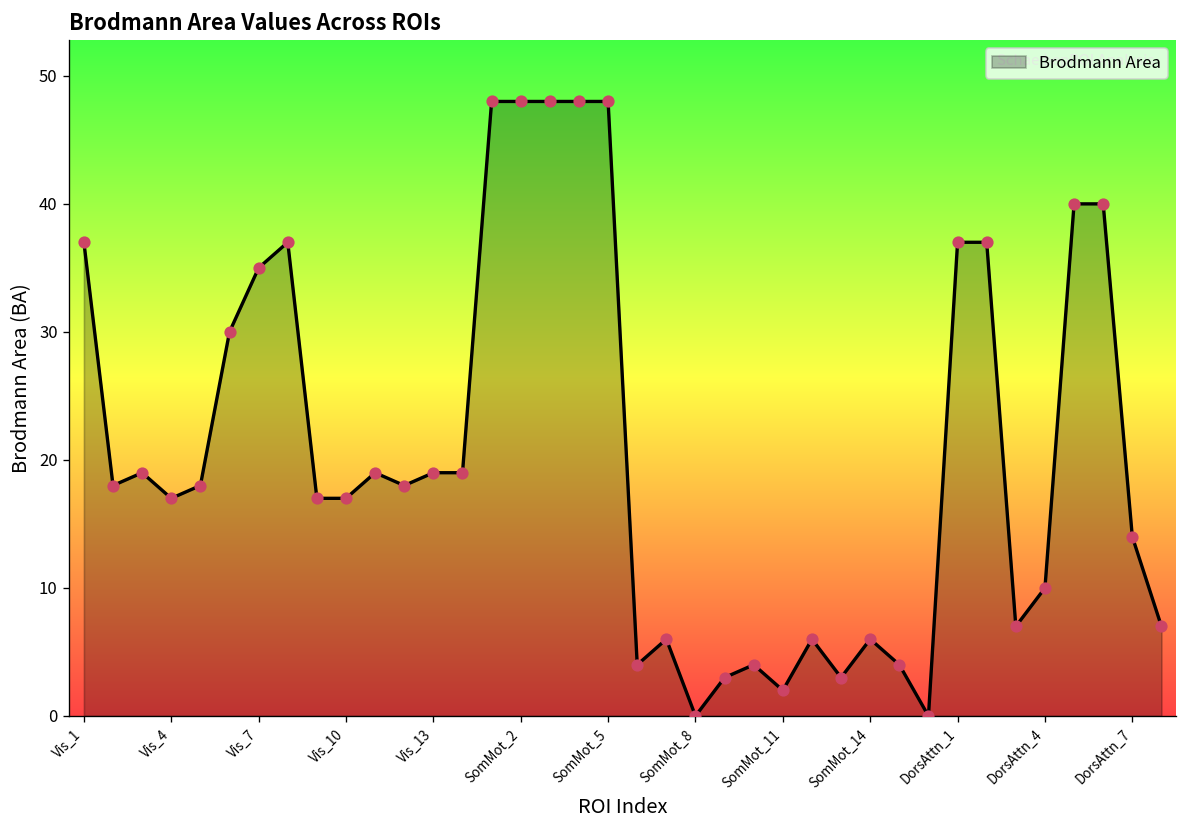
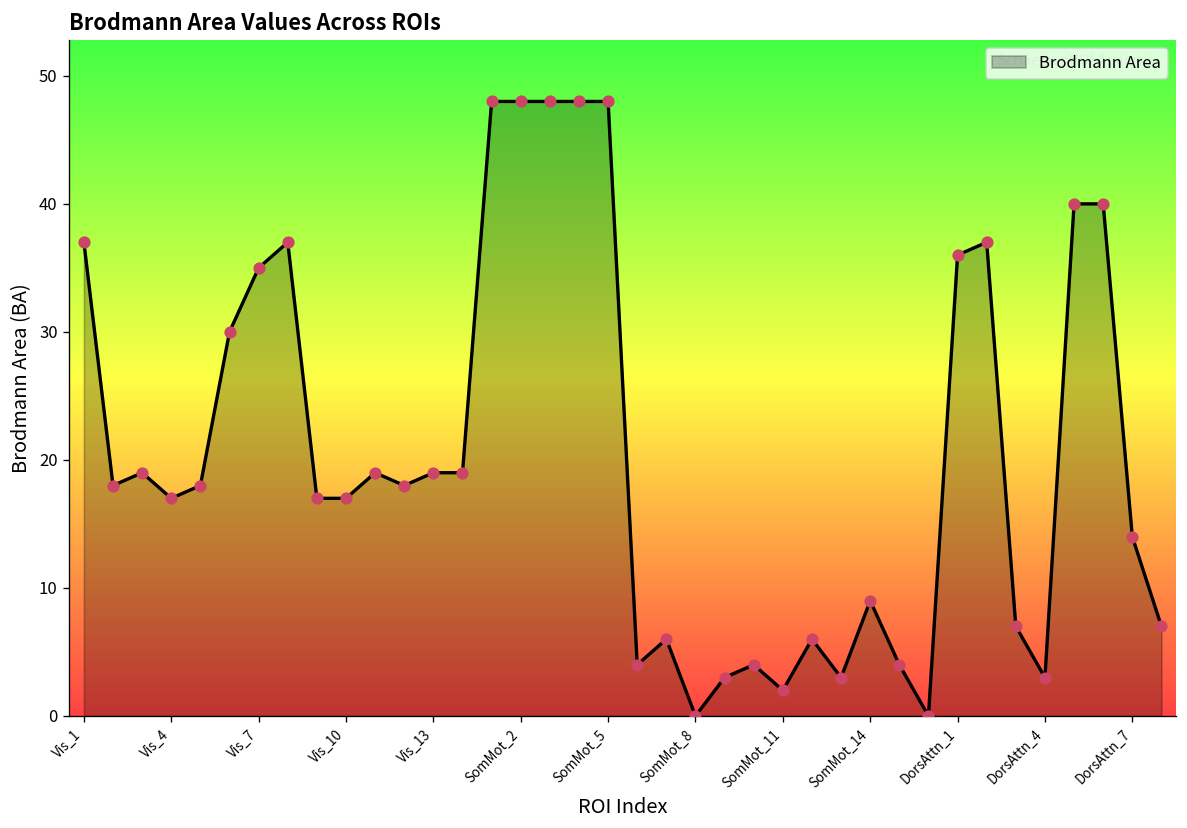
SomMot_14: 6 -> 9
DorsAttn_1: 37 -> 36
DorsAttn_4: 10 -> 3
